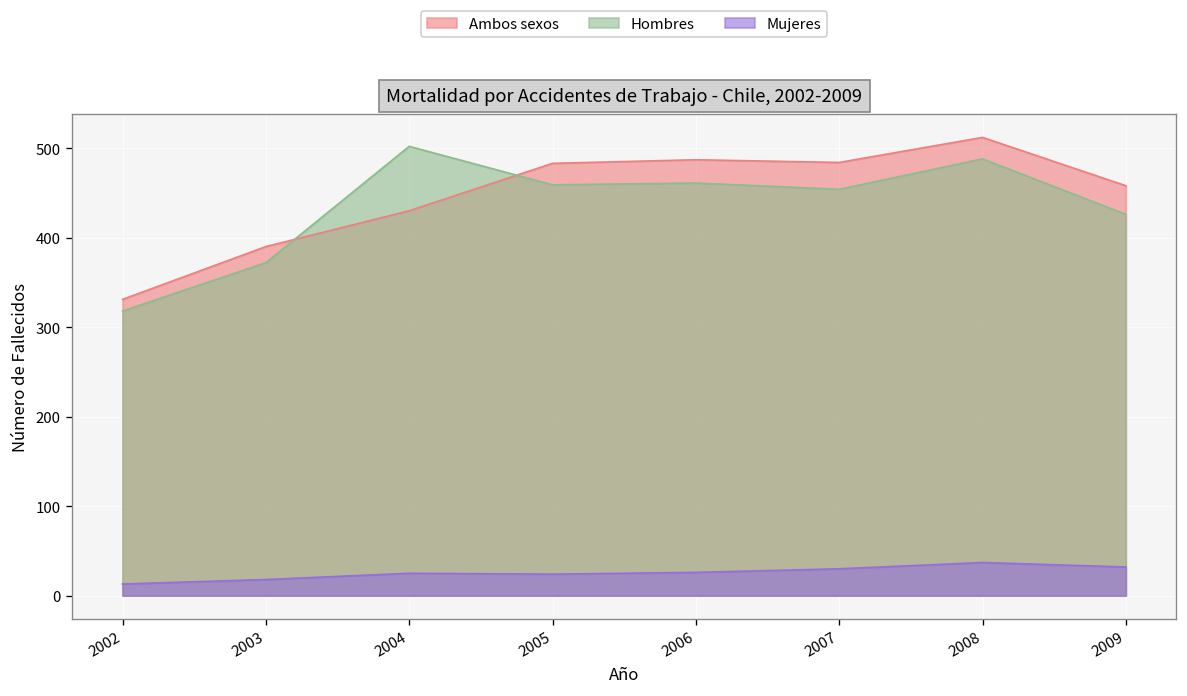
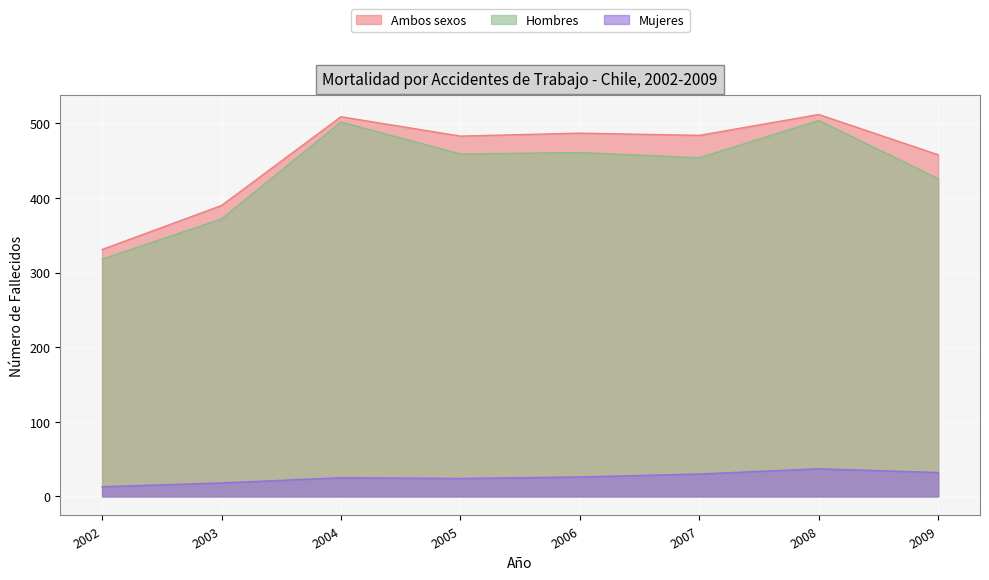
Ambos sexos, 2004: 430 -> 510
Hombres, 2008: 490 -> 500
